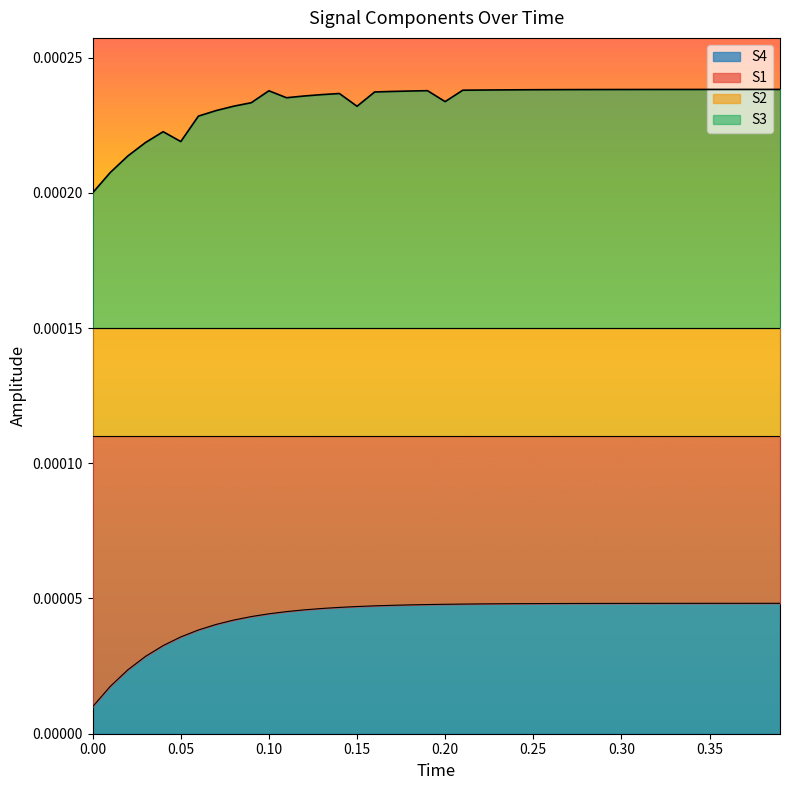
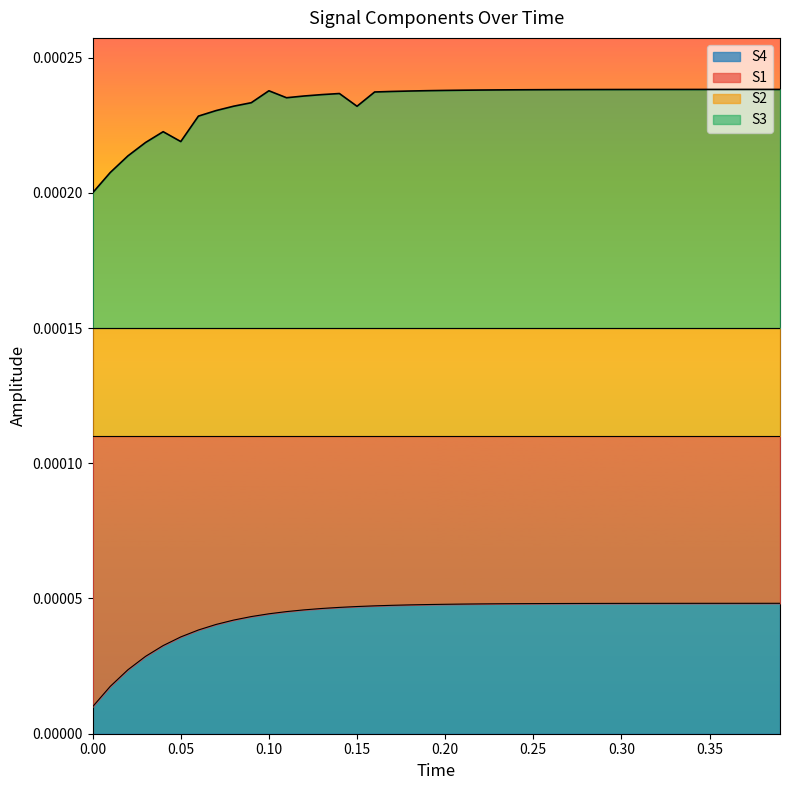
S3, 0.20: 0.000234 -> 0.000238
